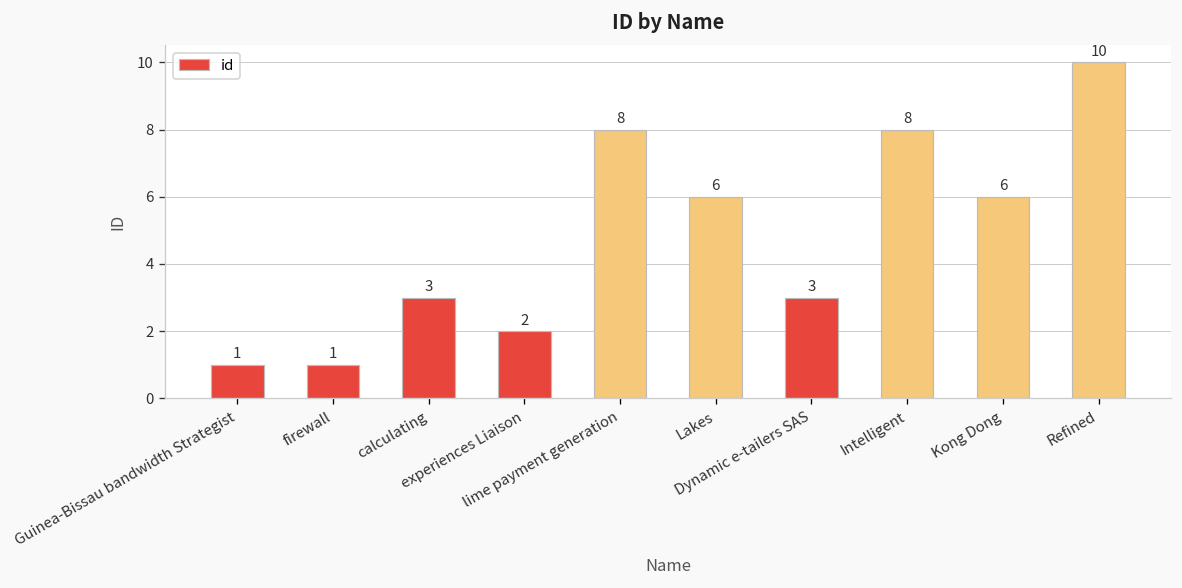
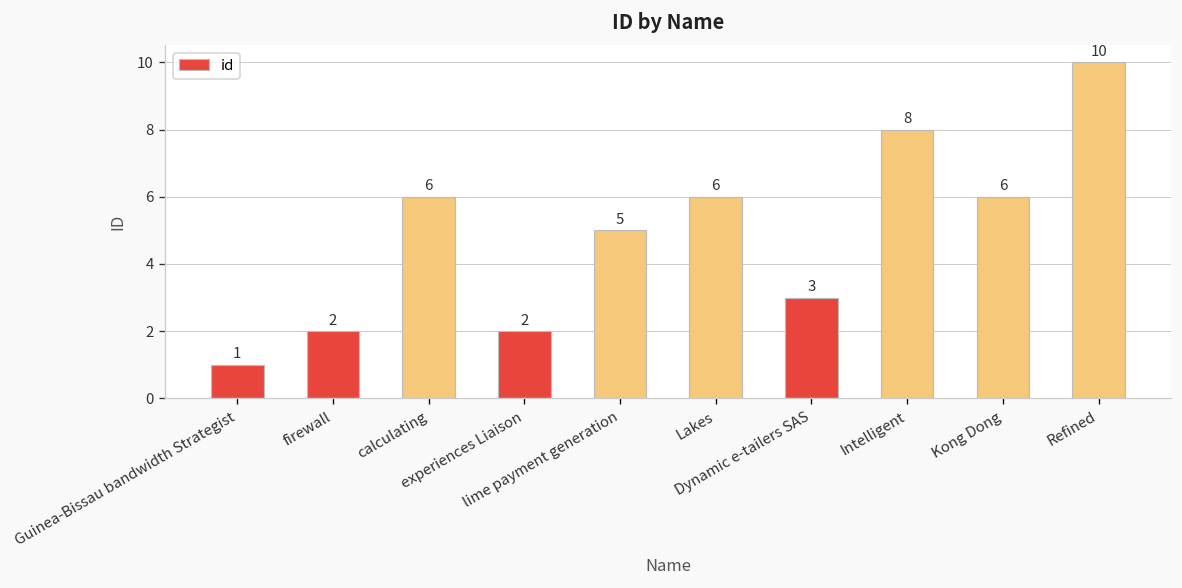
firewall: 1 -> 2
calculating: 3 -> 6
lime payment generation: 8 -> 5
